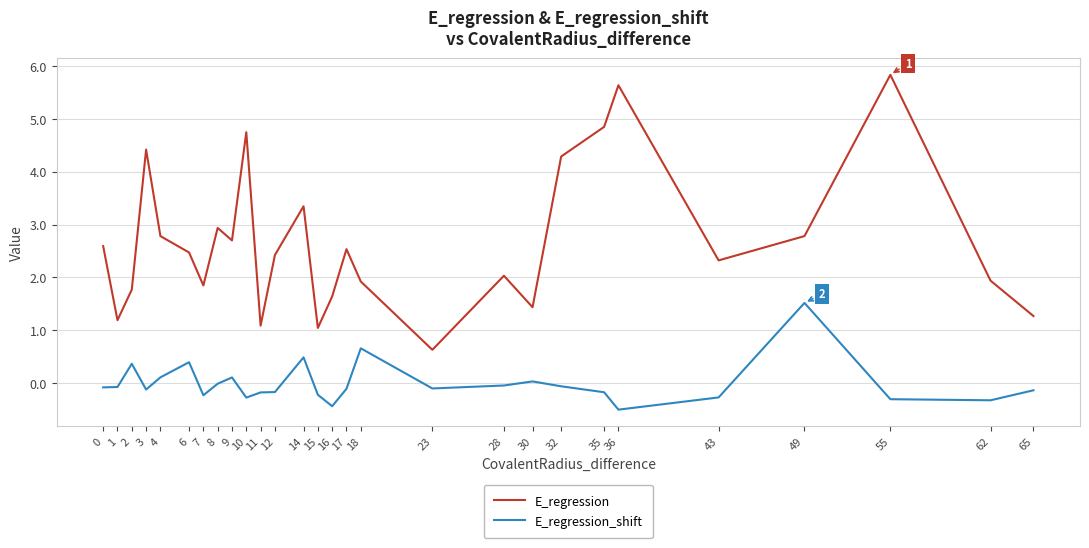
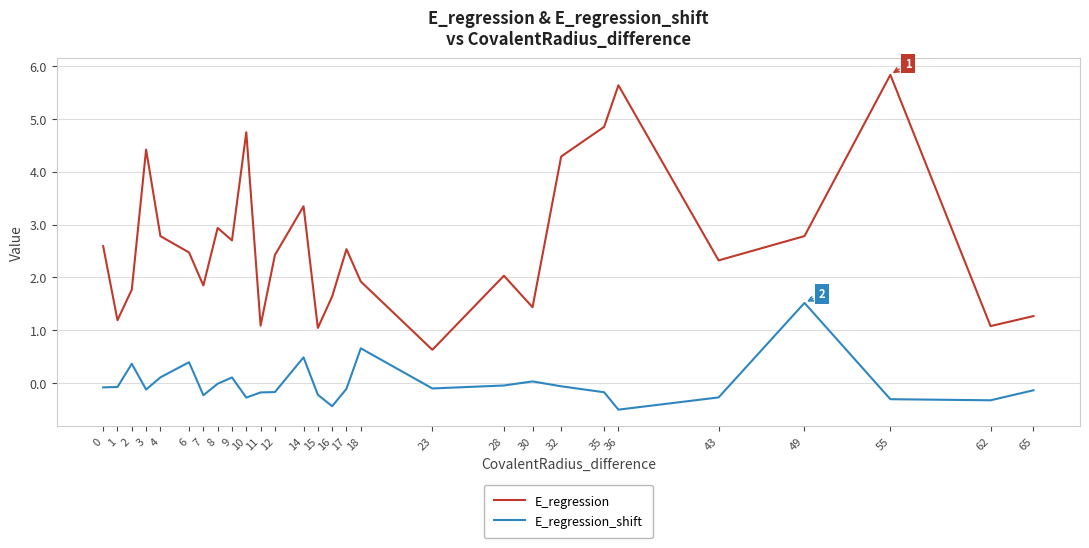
E_regression, 62: 1.9 -> 1.1
